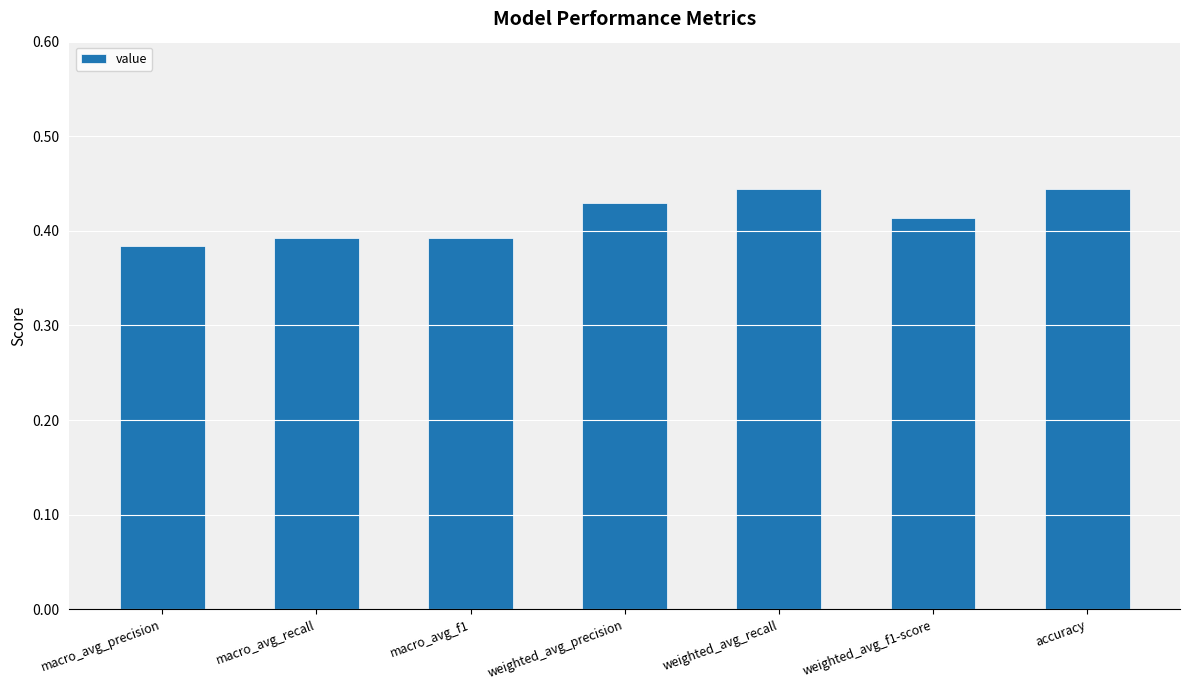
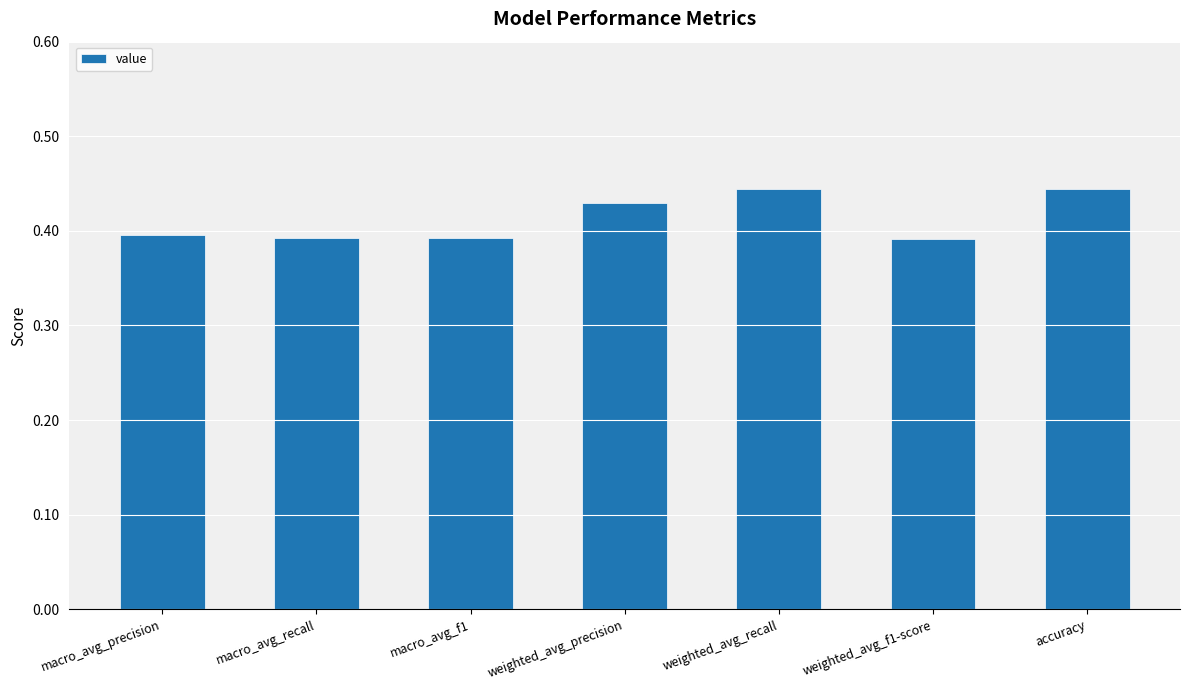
macro_avg_precision: 0.38 -> 0.40
weighted_avg_f1-score: 0.41 -> 0.39
